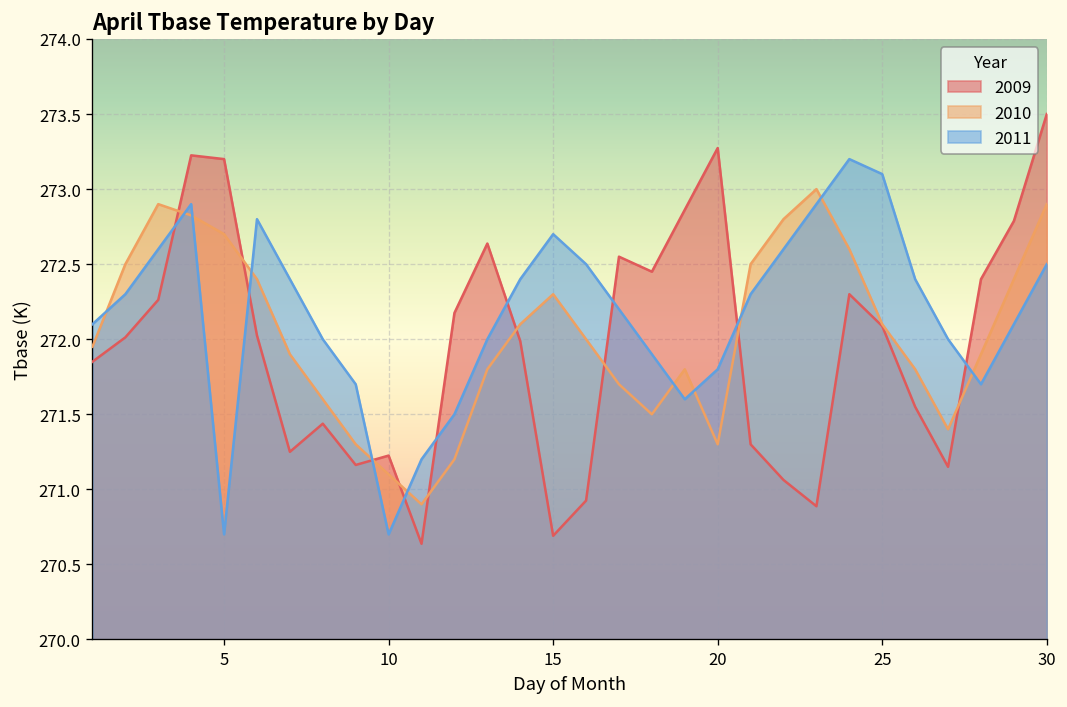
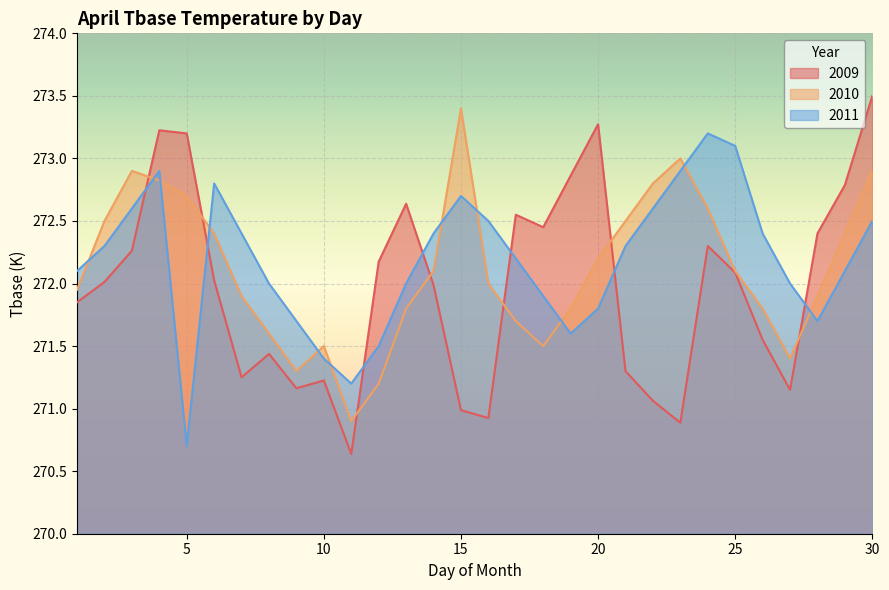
2010, 10: 271.1 -> 271.5
2011, 10: 270.7 -> 271.4
2009, 15: 270.69 -> 270.99
2010, 15: 272.3 -> 273.4
2010, 20: 271.3 -> 272.2
